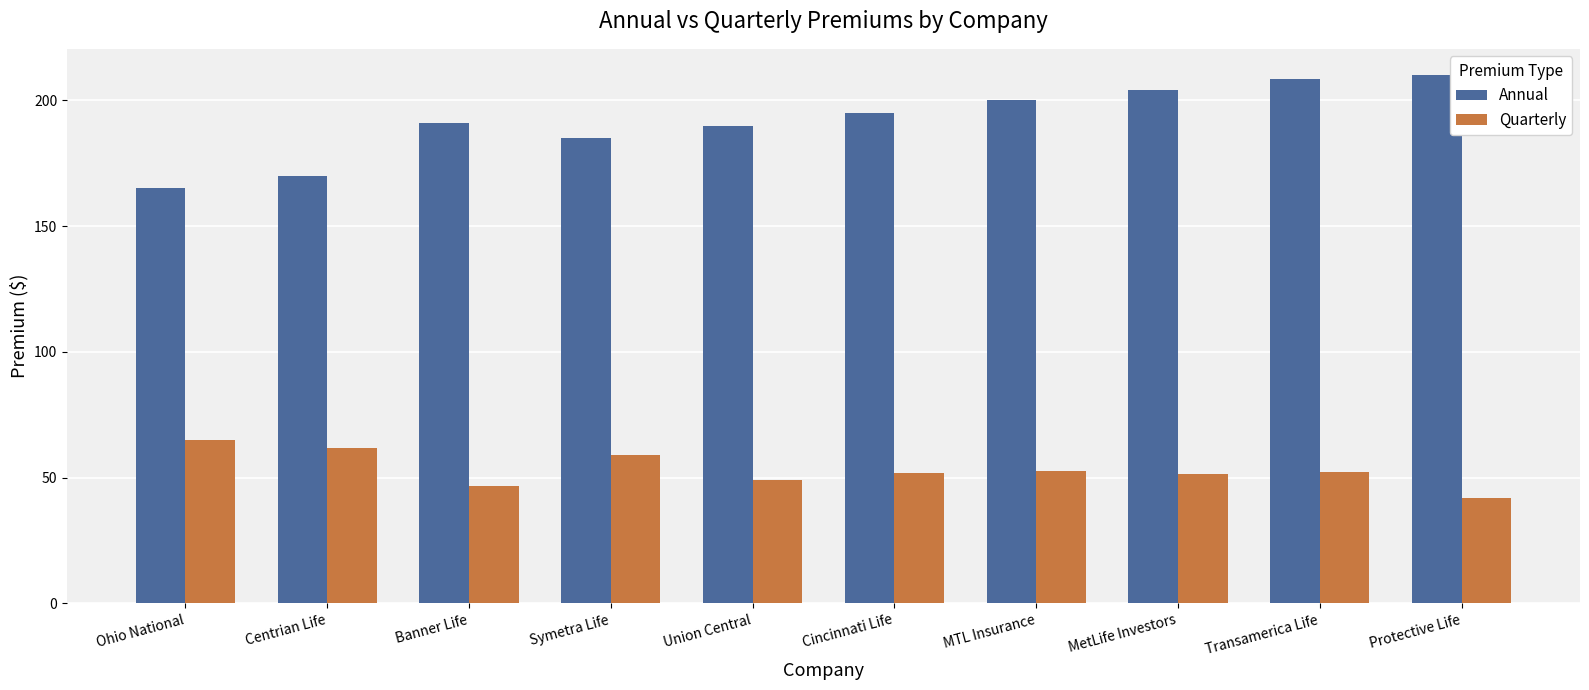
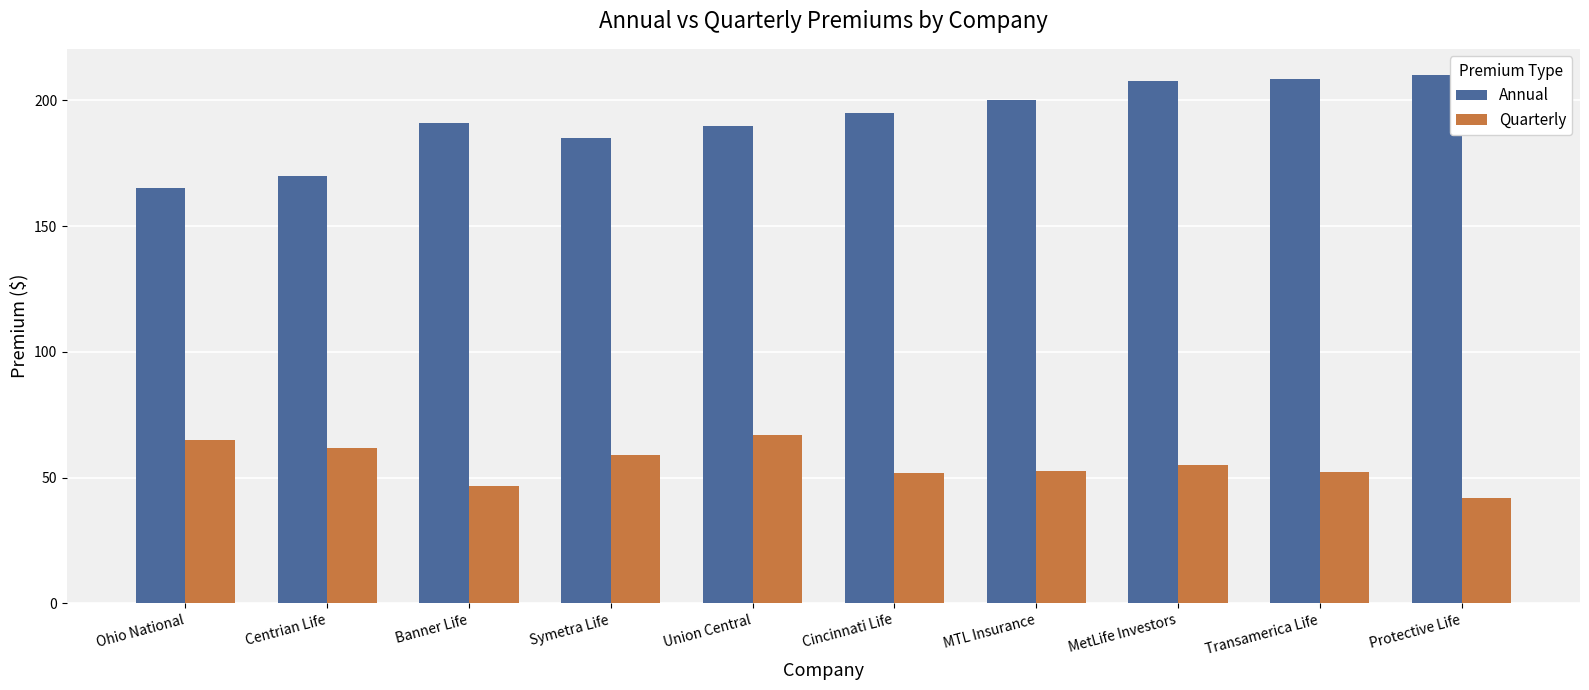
Quarterly, Union Central: 49 -> 67
Annual, MetLife Investors: 204 -> 208
Quarterly, MetLife Investors: 51 -> 55
